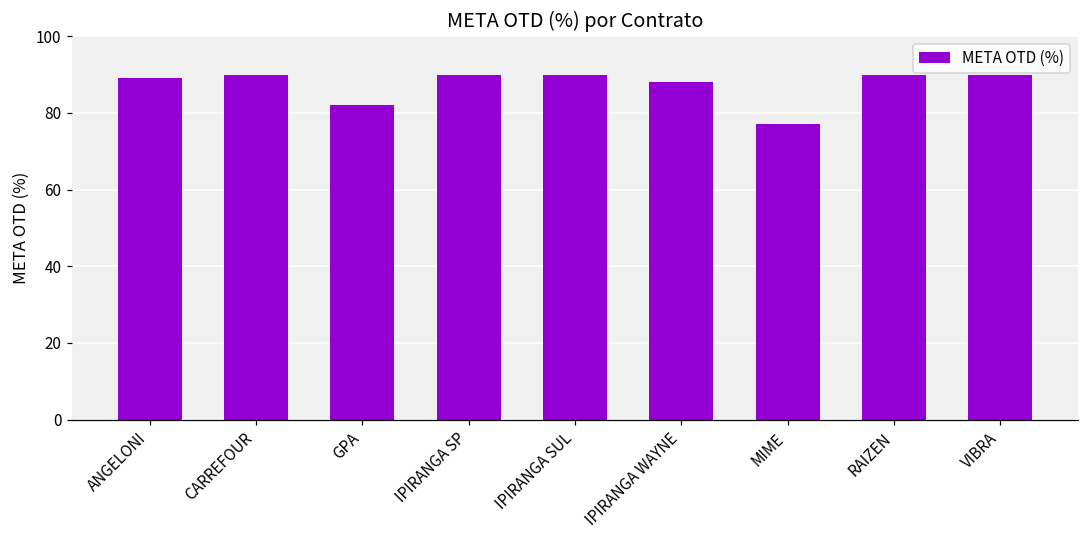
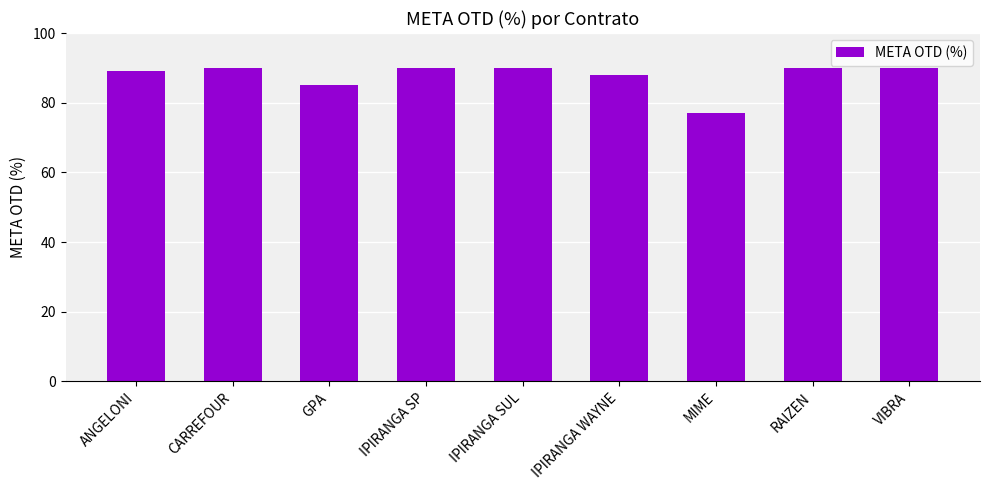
GPA: 82 -> 85
